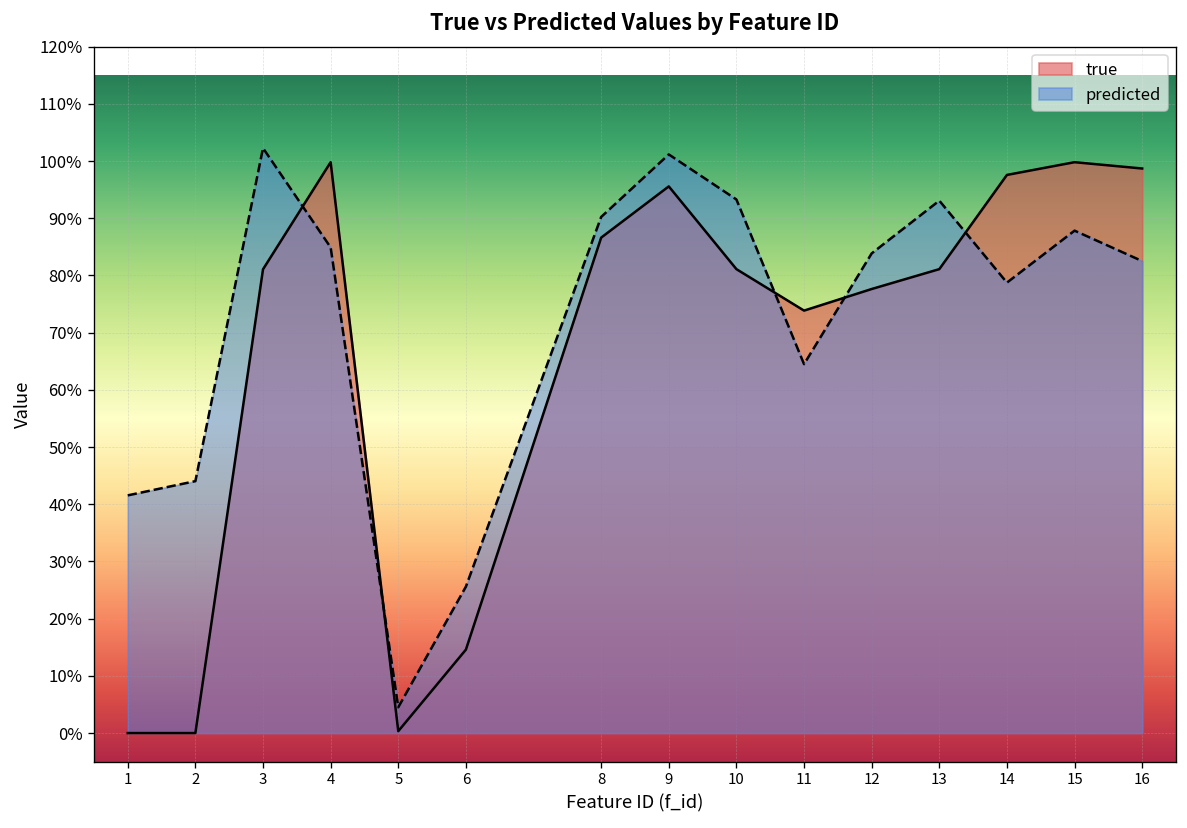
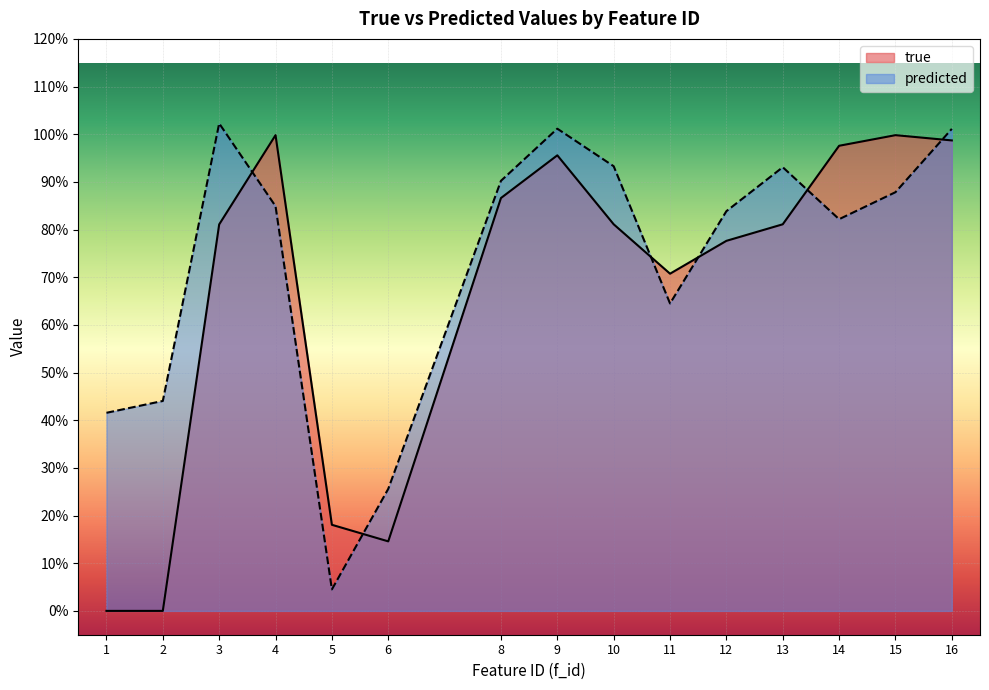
true, 5: 0% -> 18%
true, 11: 74% -> 71%
predicted, 14: 79% -> 82%
predicted, 16: 83% -> 101%
